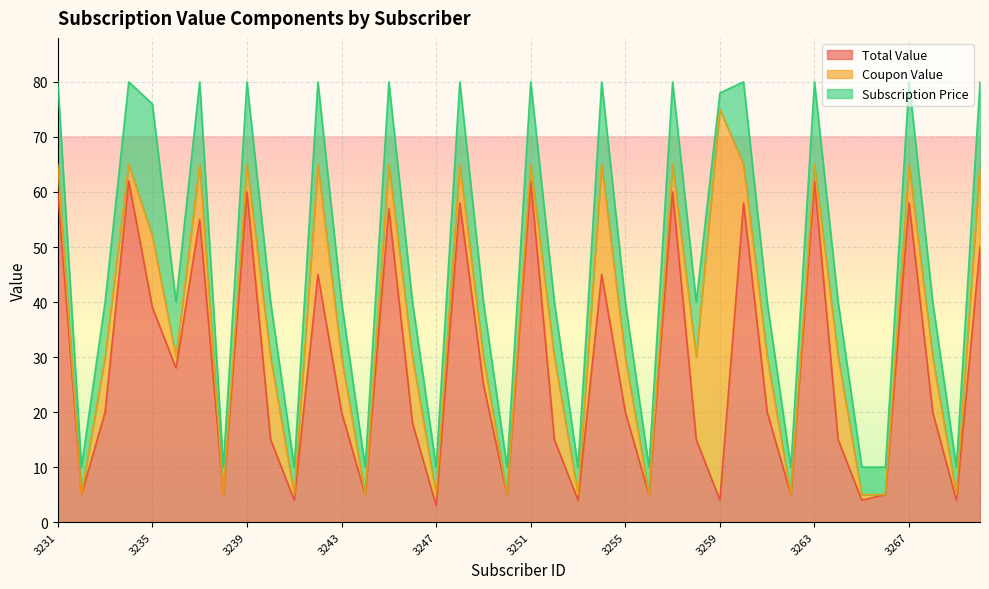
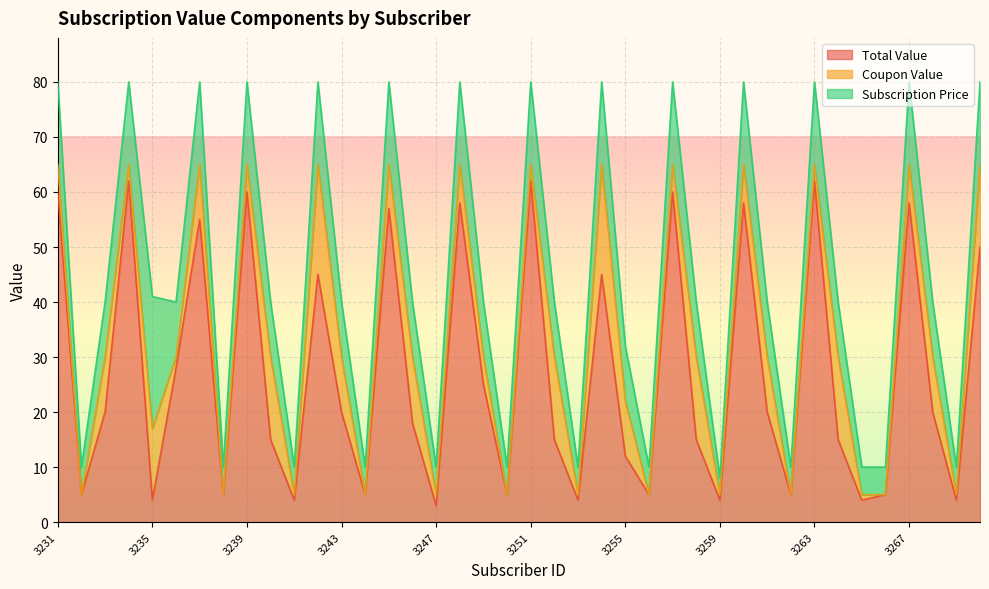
Total Value, 3235: 39 -> 4
Total Value, 3255: 20 -> 12
Coupon Value, 3259: 71 -> 1
